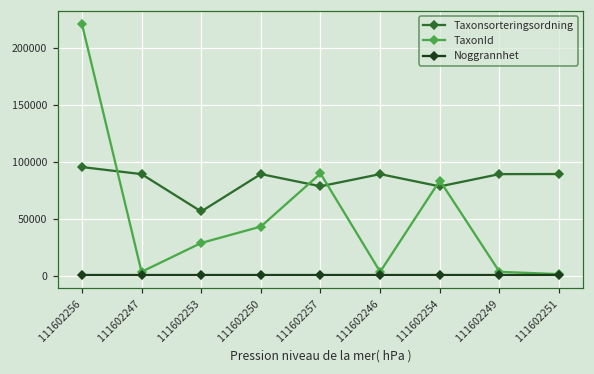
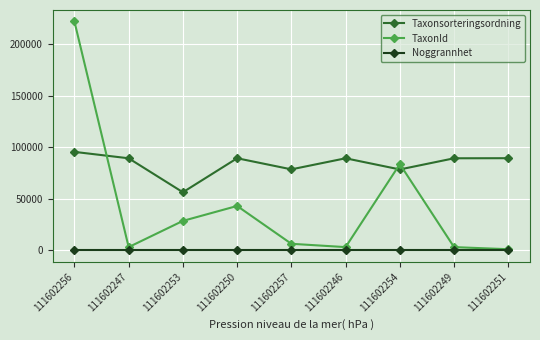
TaxonId, 111602257: 90000 -> 6000
